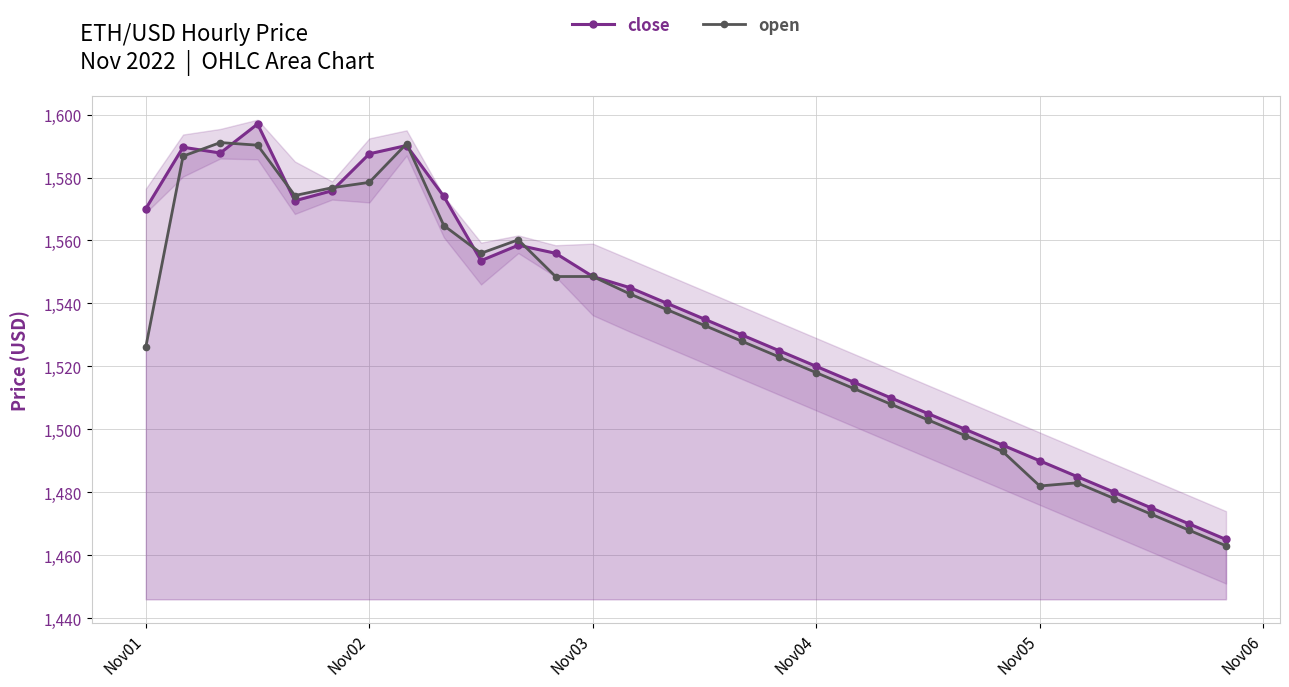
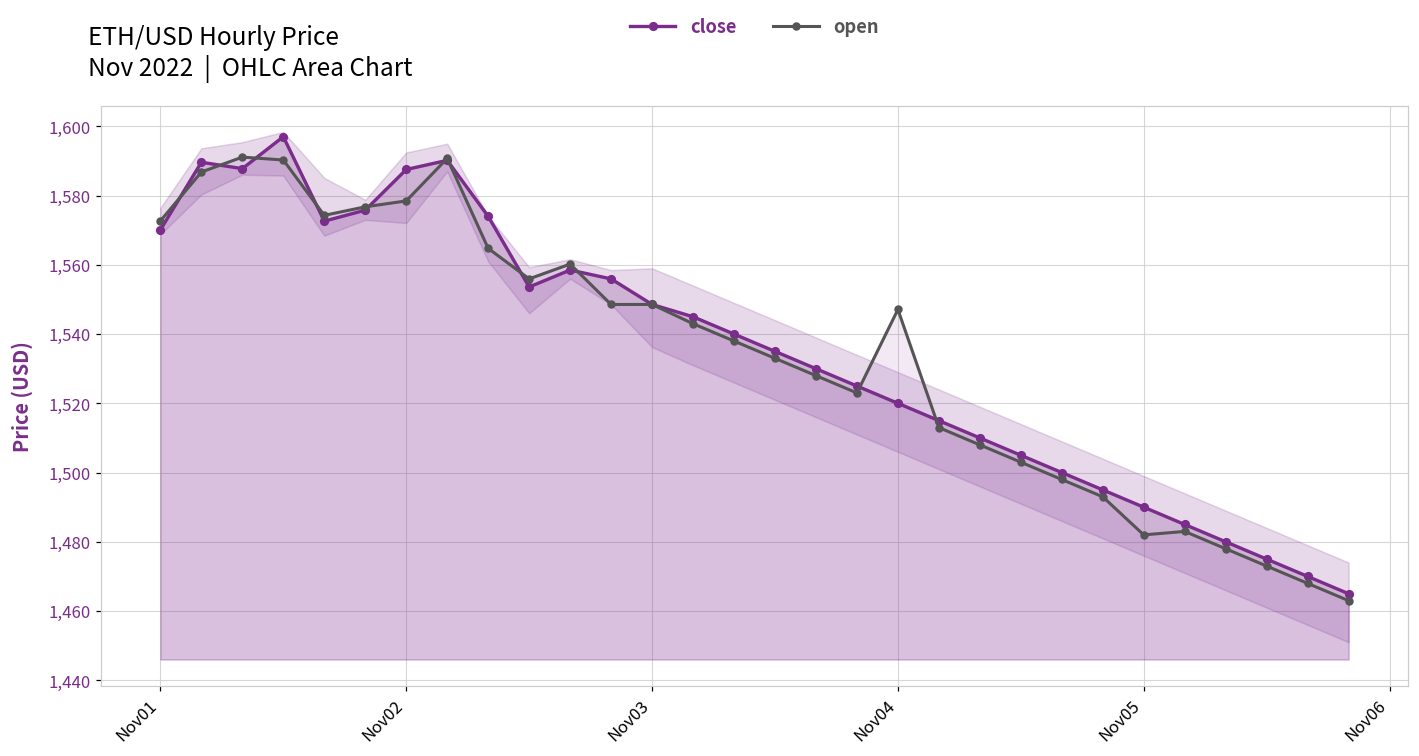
open, Nov01: 1,526 -> 1,573
open, Nov04: 1,518 -> 1,547
